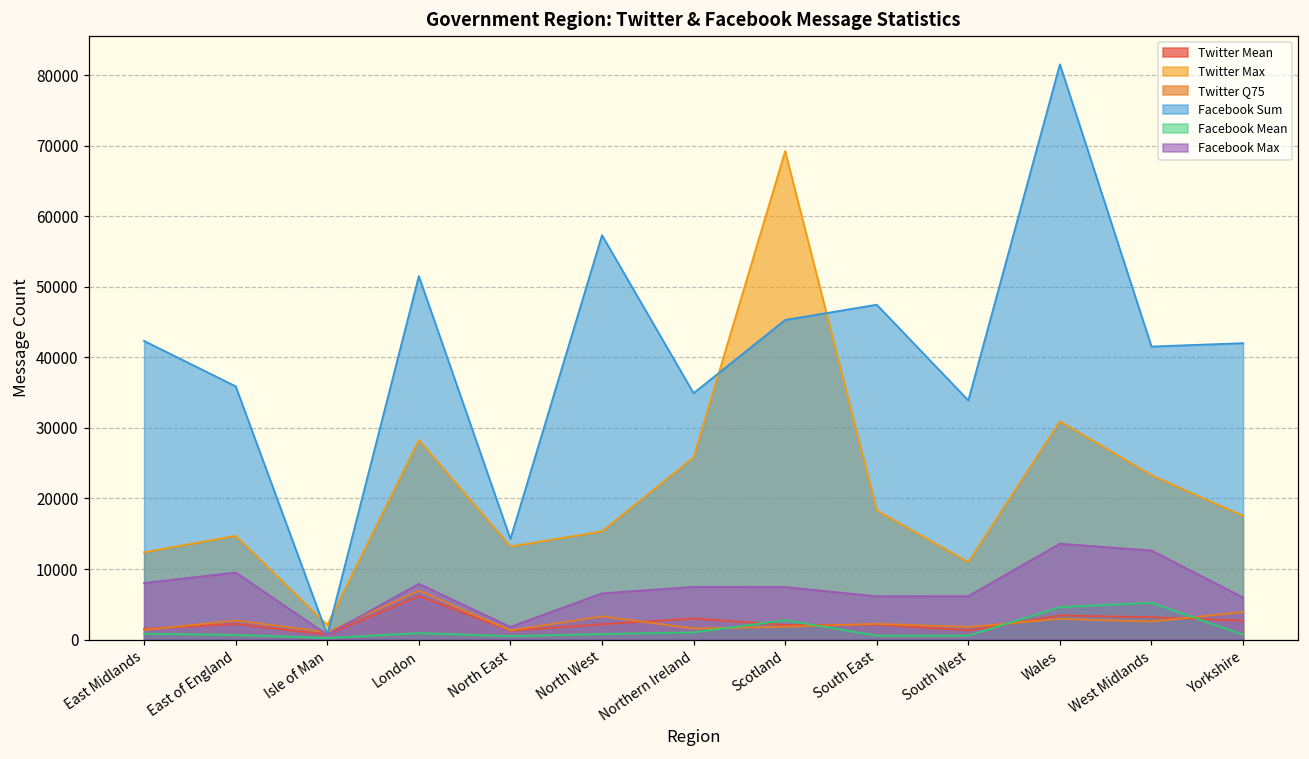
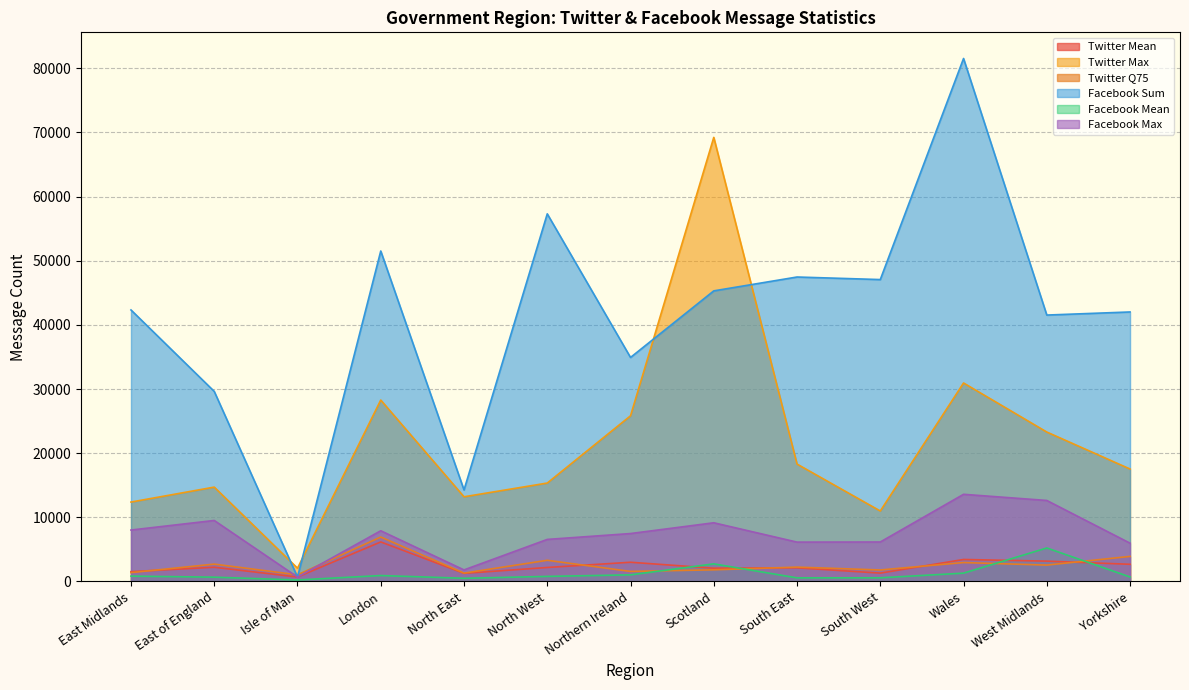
Facebook Sum, East of England: 36000 -> 30000
Facebook Max, Scotland: 7000 -> 9000
Facebook Sum, South West: 34000 -> 47000
Facebook Mean, Wales: 5000 -> 1000
